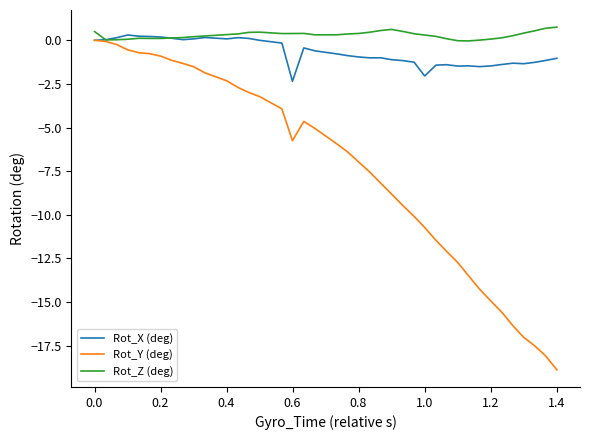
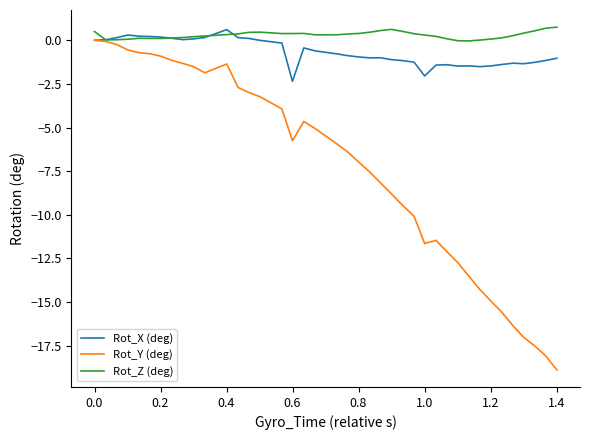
Rot_X (deg), 0.4: 0.1 -> 0.6
Rot_Y (deg), 0.4: -2.3 -> -1.4
Rot_Y (deg), 1.0: -10.7 -> -11.6
